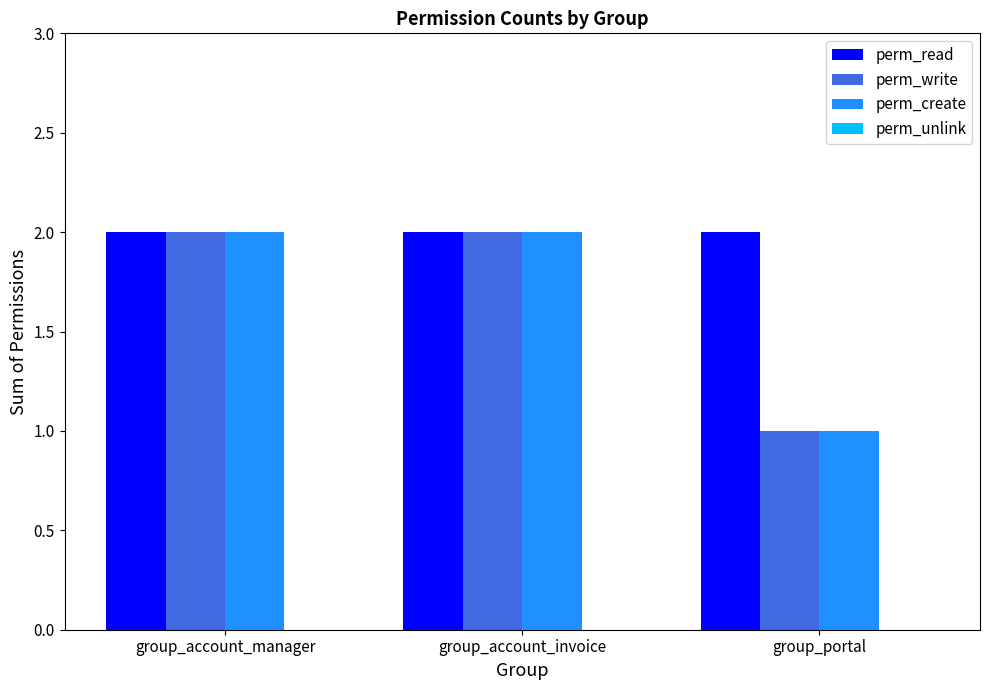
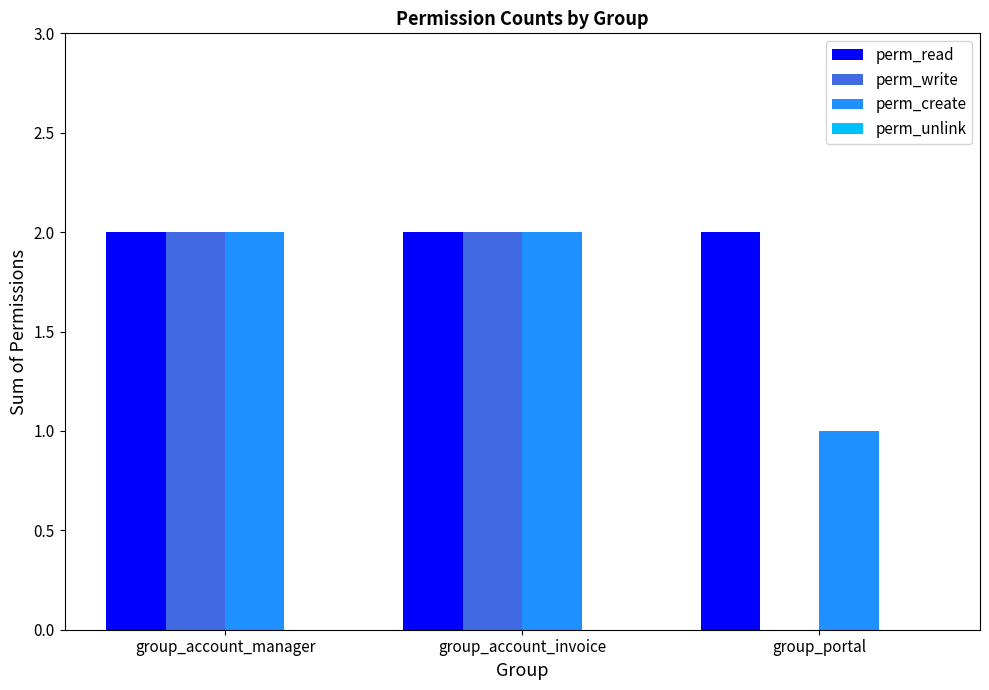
perm_write, group_portal: 1 -> 0
